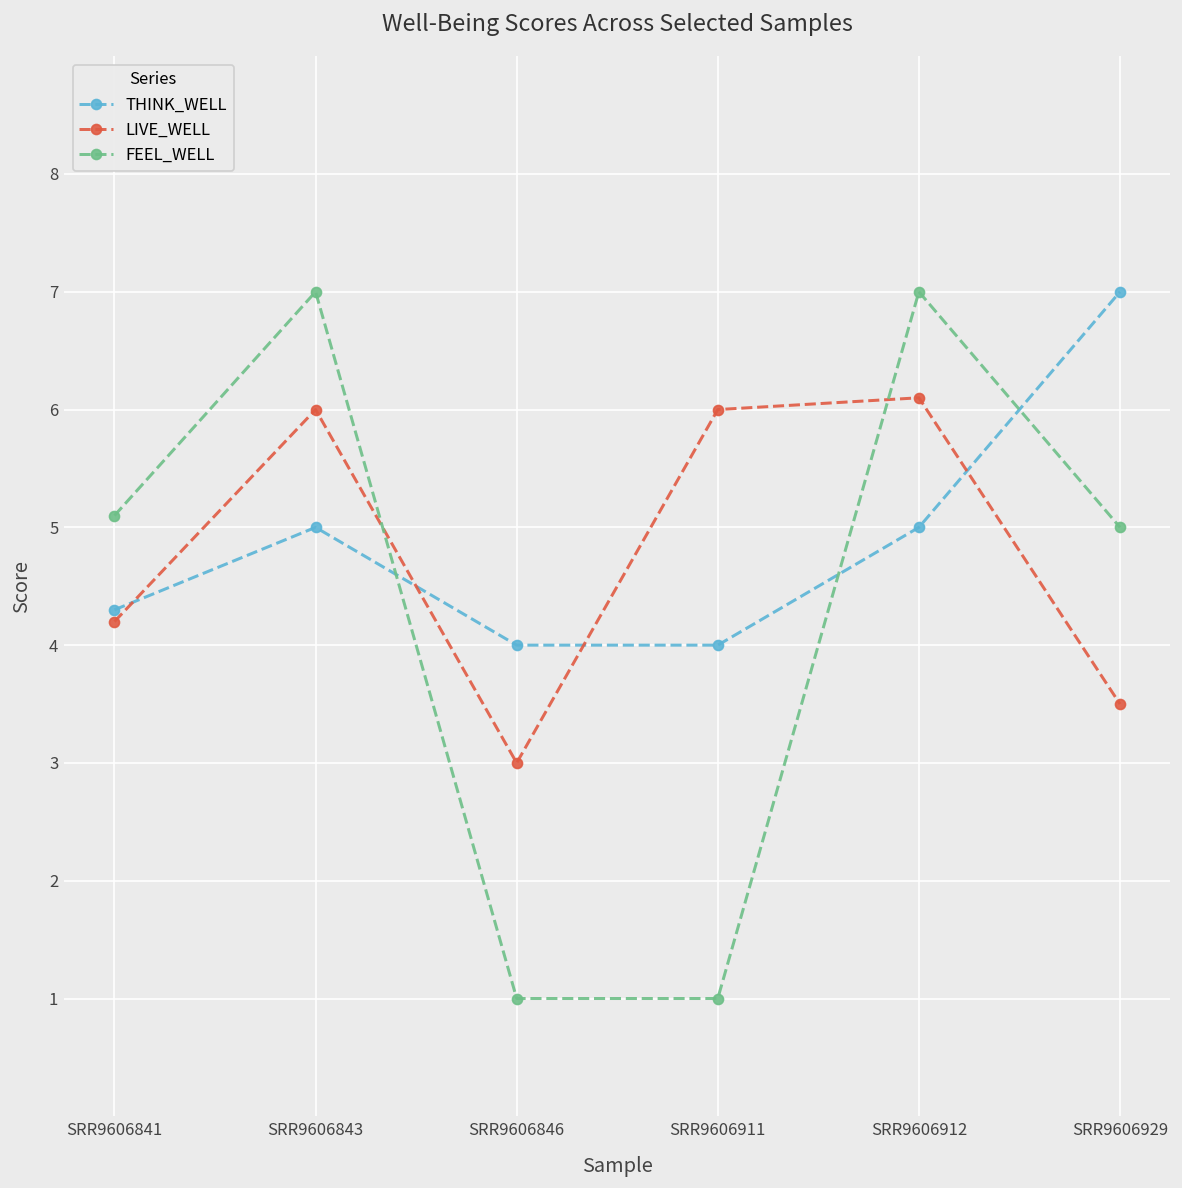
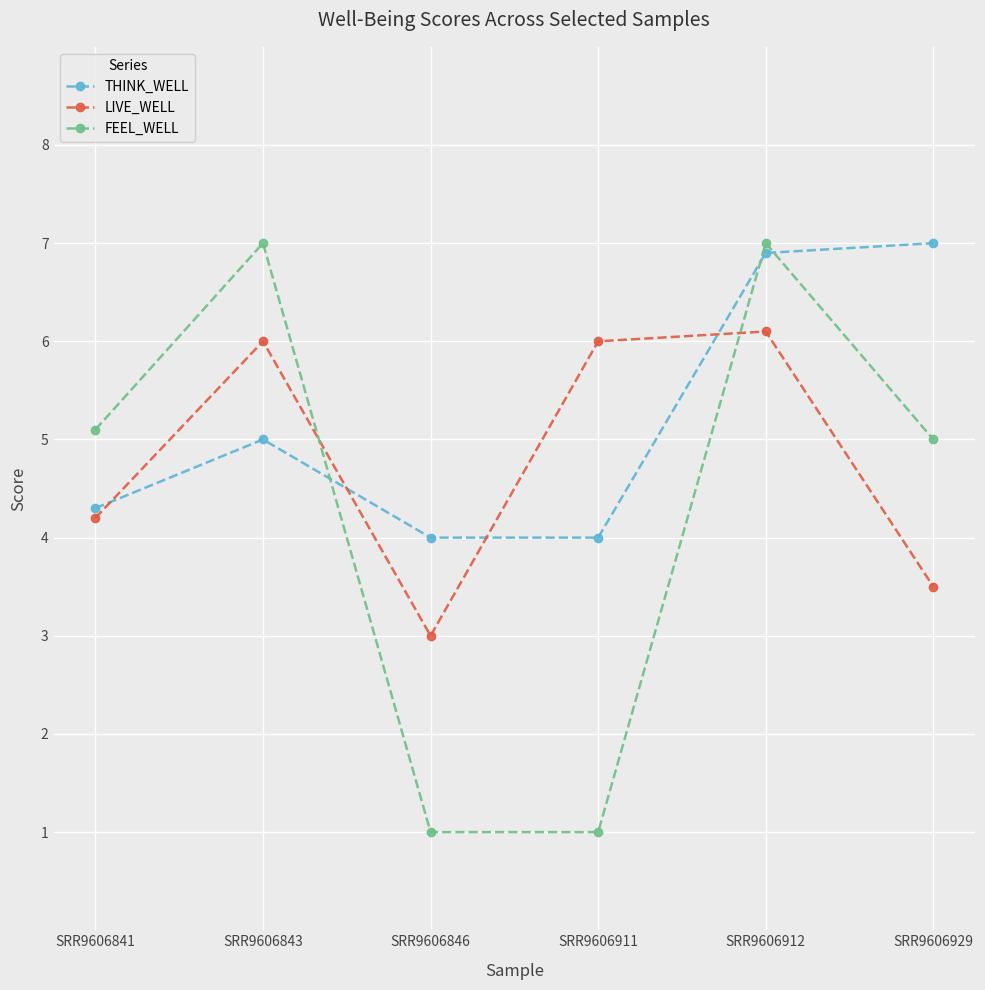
THINK_WELL, SRR9606912: 5.0 -> 6.9
